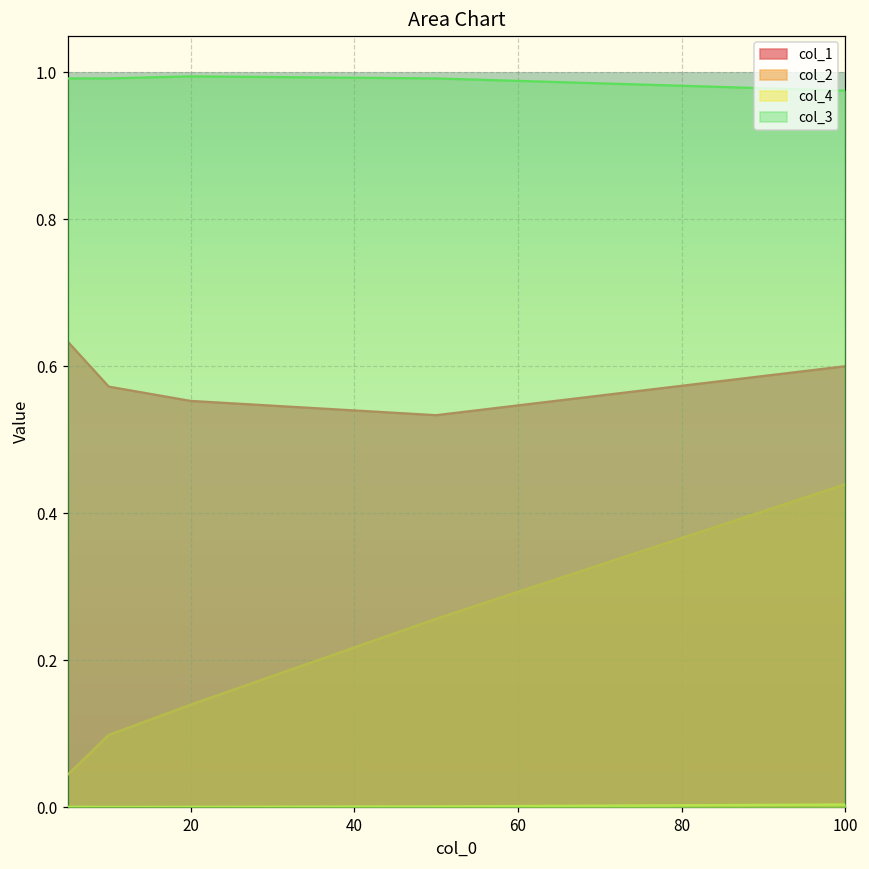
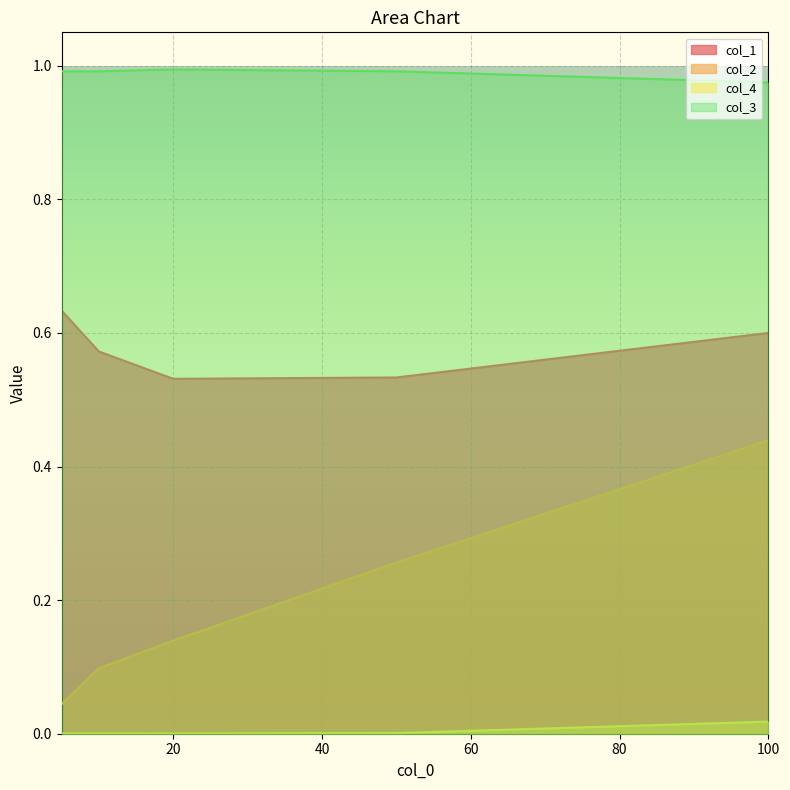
col_1, 20: 0.55 -> 0.53
col_4, 100: 0.00 -> 0.02
